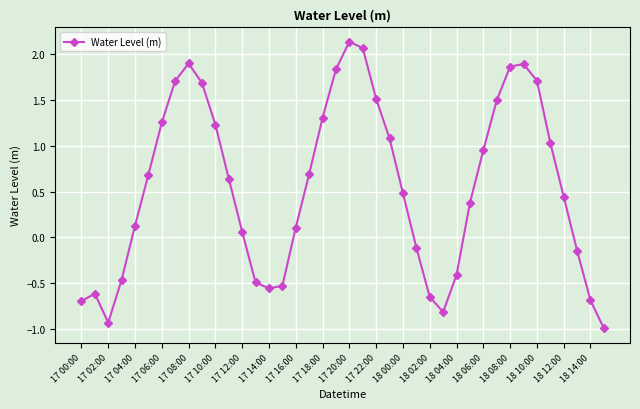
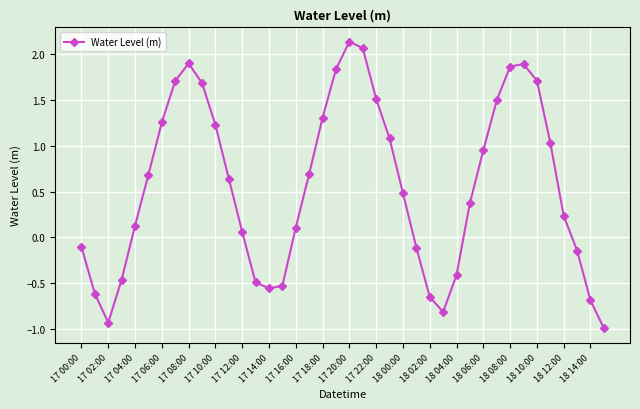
17 00:00: -0.7 -> -0.1
18 12:00: 0.4 -> 0.2
